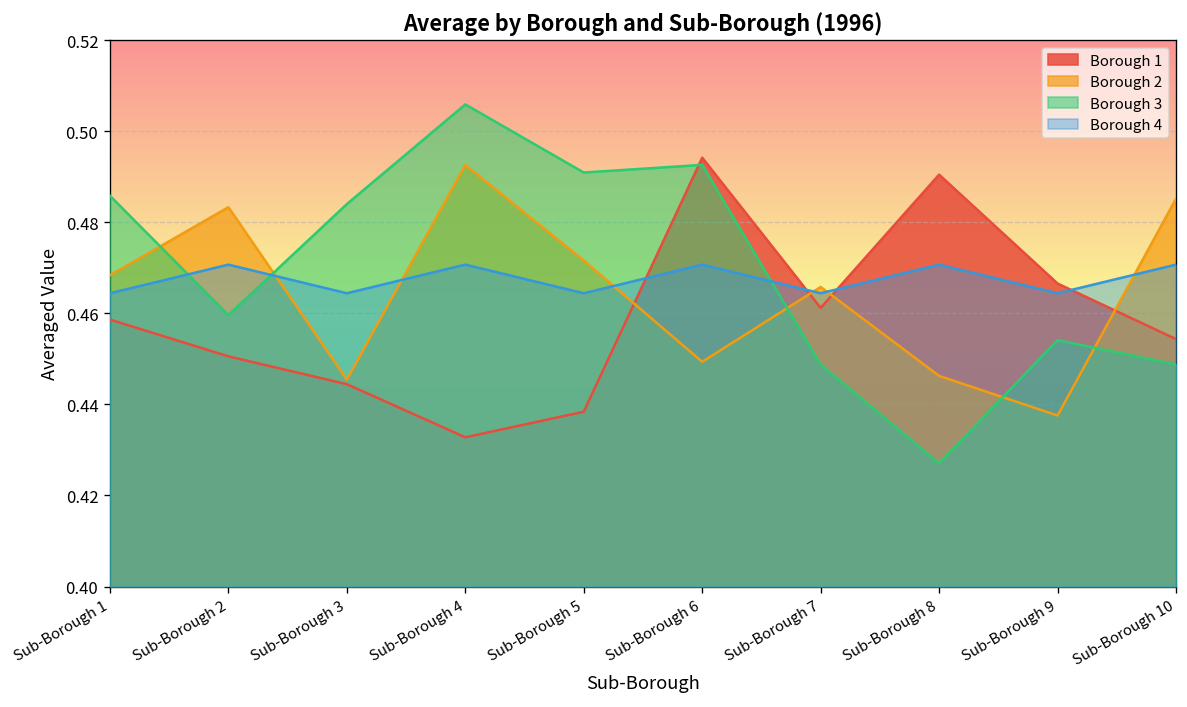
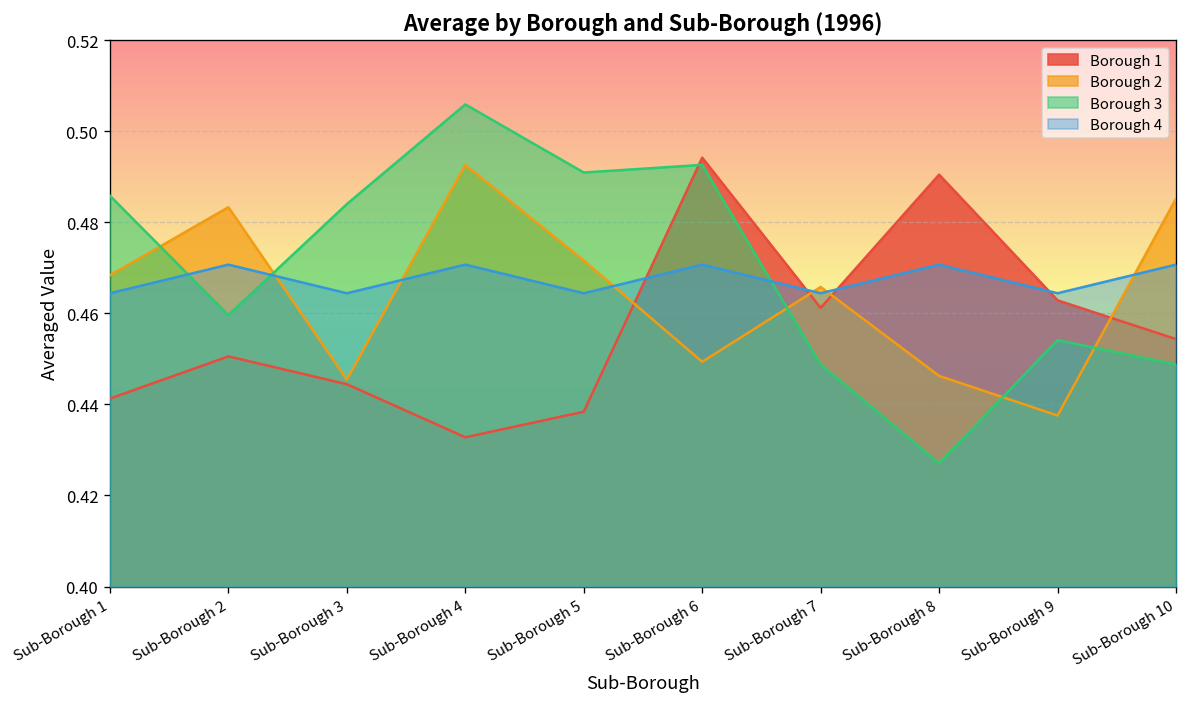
Borough 1, Sub-Borough 1: 0.459 -> 0.441
Borough 1, Sub-Borough 9: 0.467 -> 0.463
